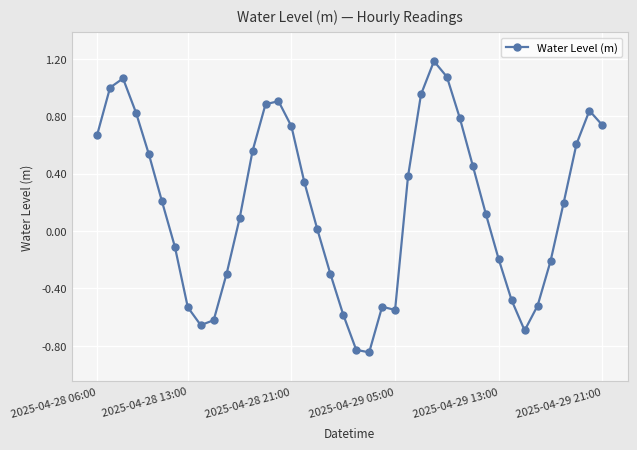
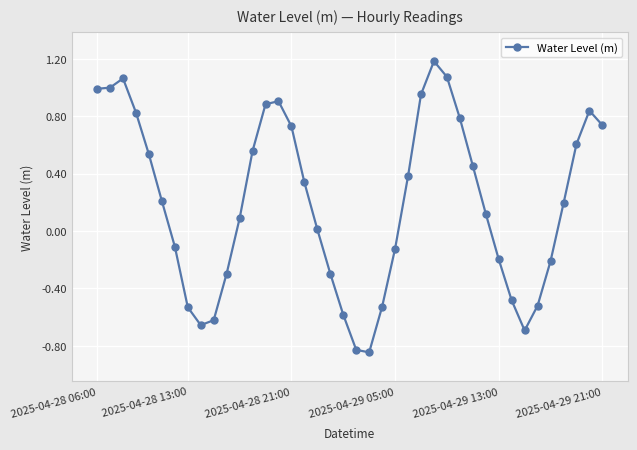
2025-04-28 06:00: 0.67 -> 0.99
2025-04-29 05:00: -0.55 -> -0.12
